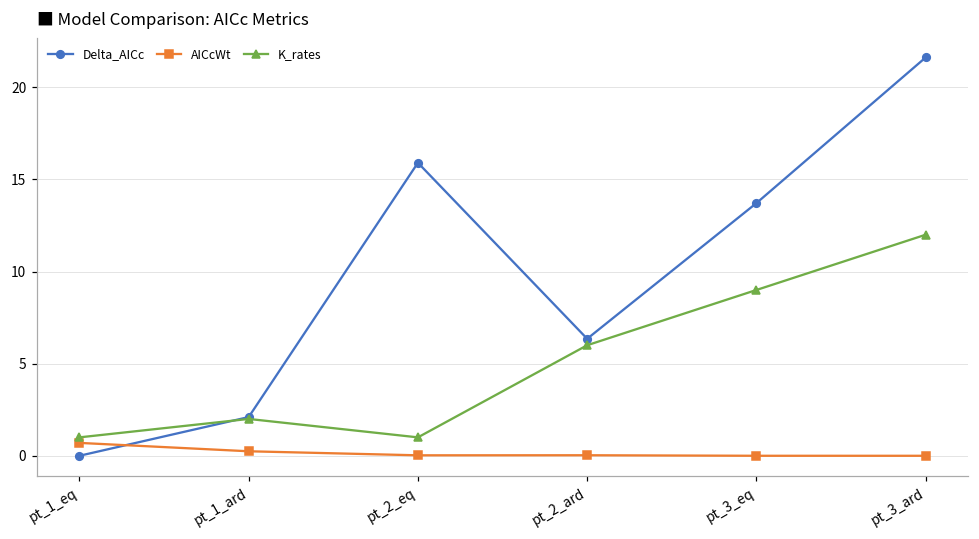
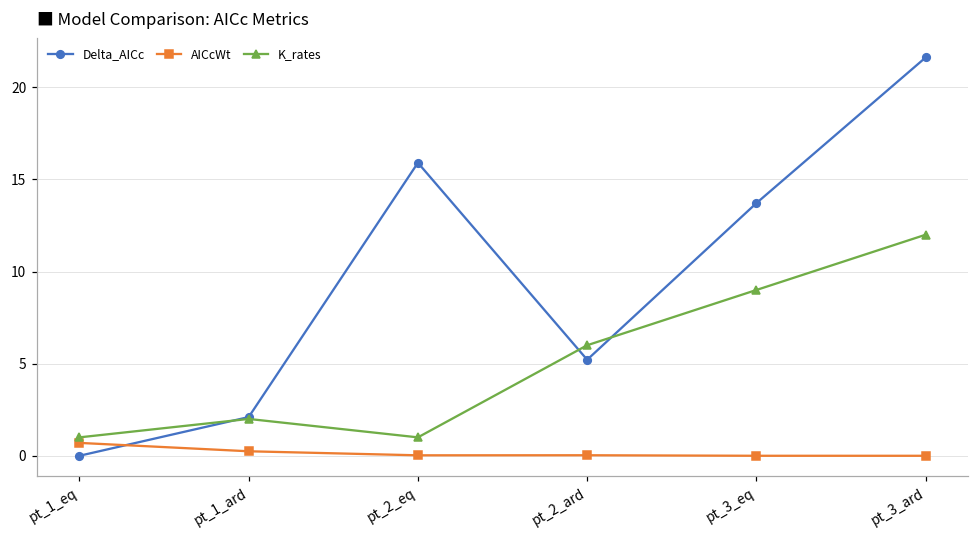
Delta_AICc, pt_2_ard: 6.4 -> 5.2
